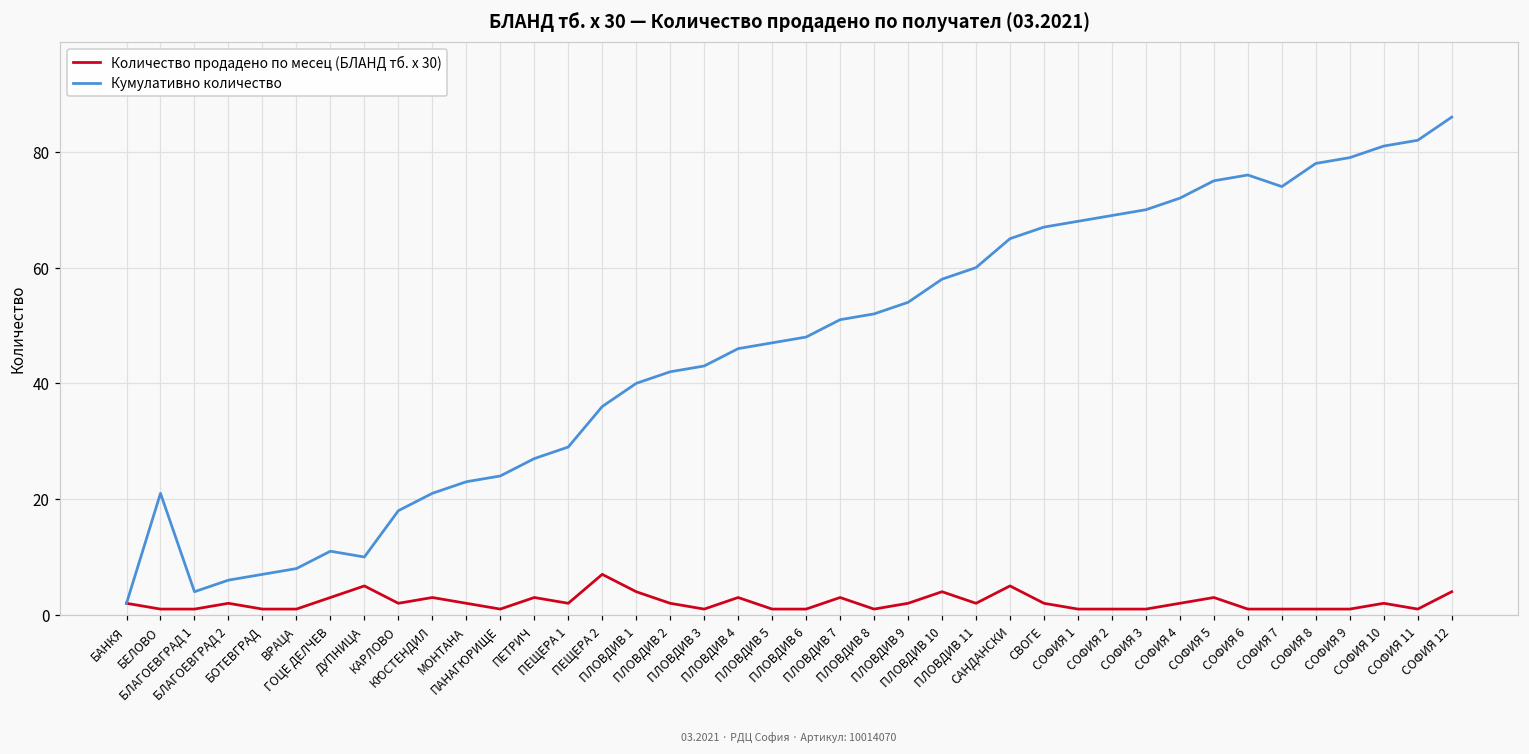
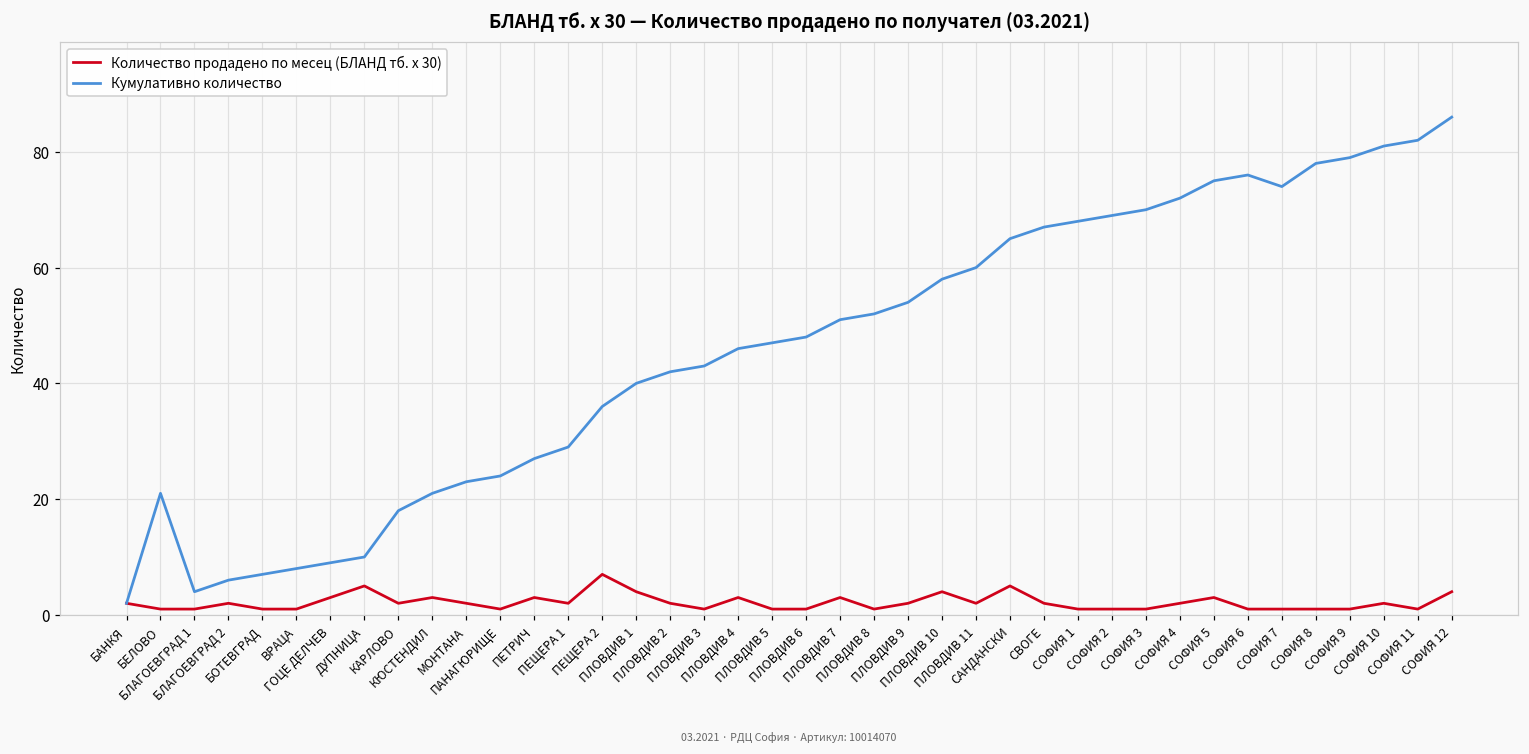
Кумулативно количество, ГОЦЕ ДЕЛЧЕВ: 11 -> 9
